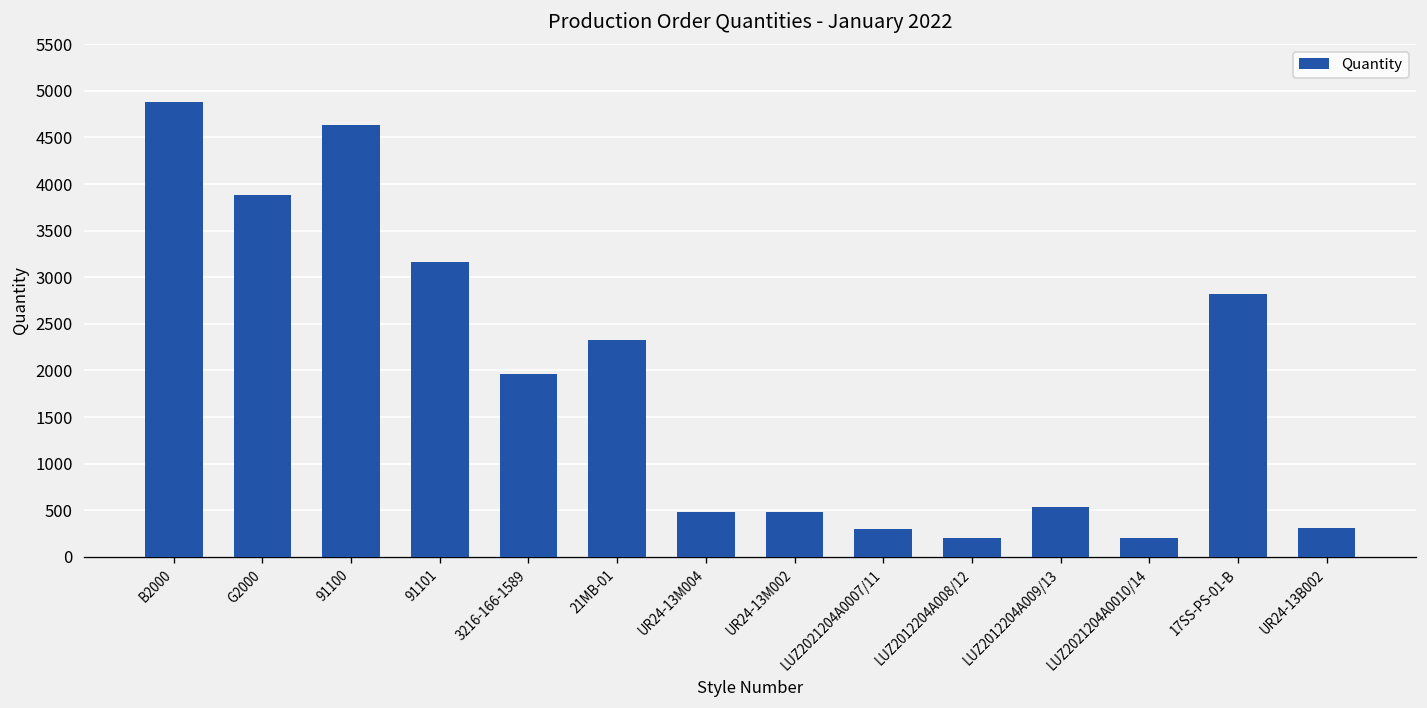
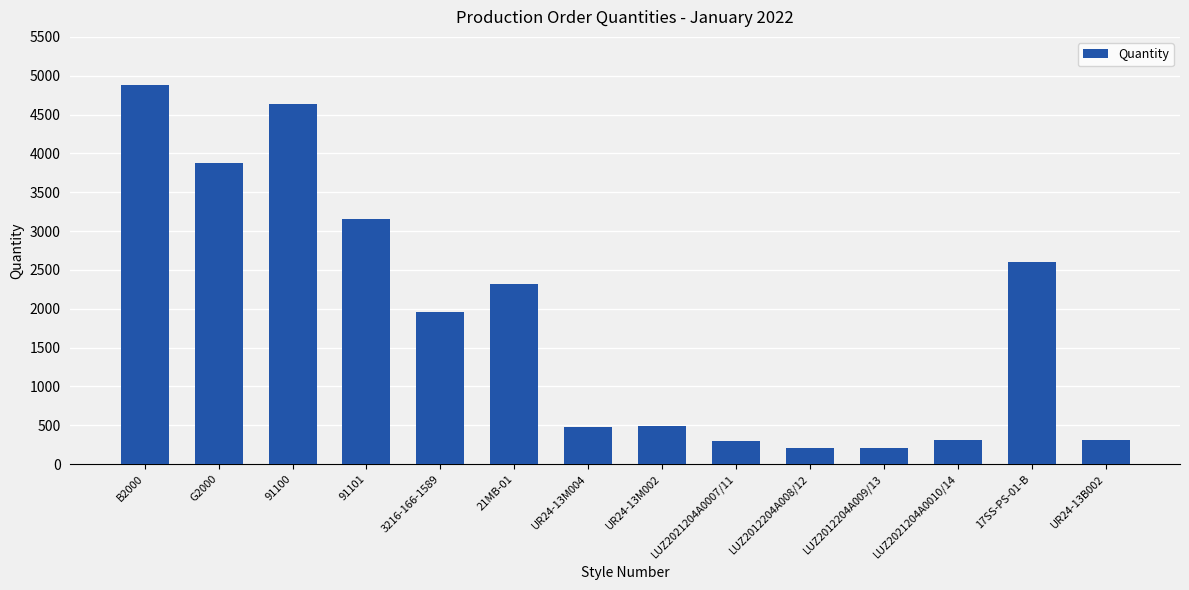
LUZ2012204A009/13: 500 -> 200
LUZ2021204A0010/14: 200 -> 300
17SS-PS-01-B: 2800 -> 2600
